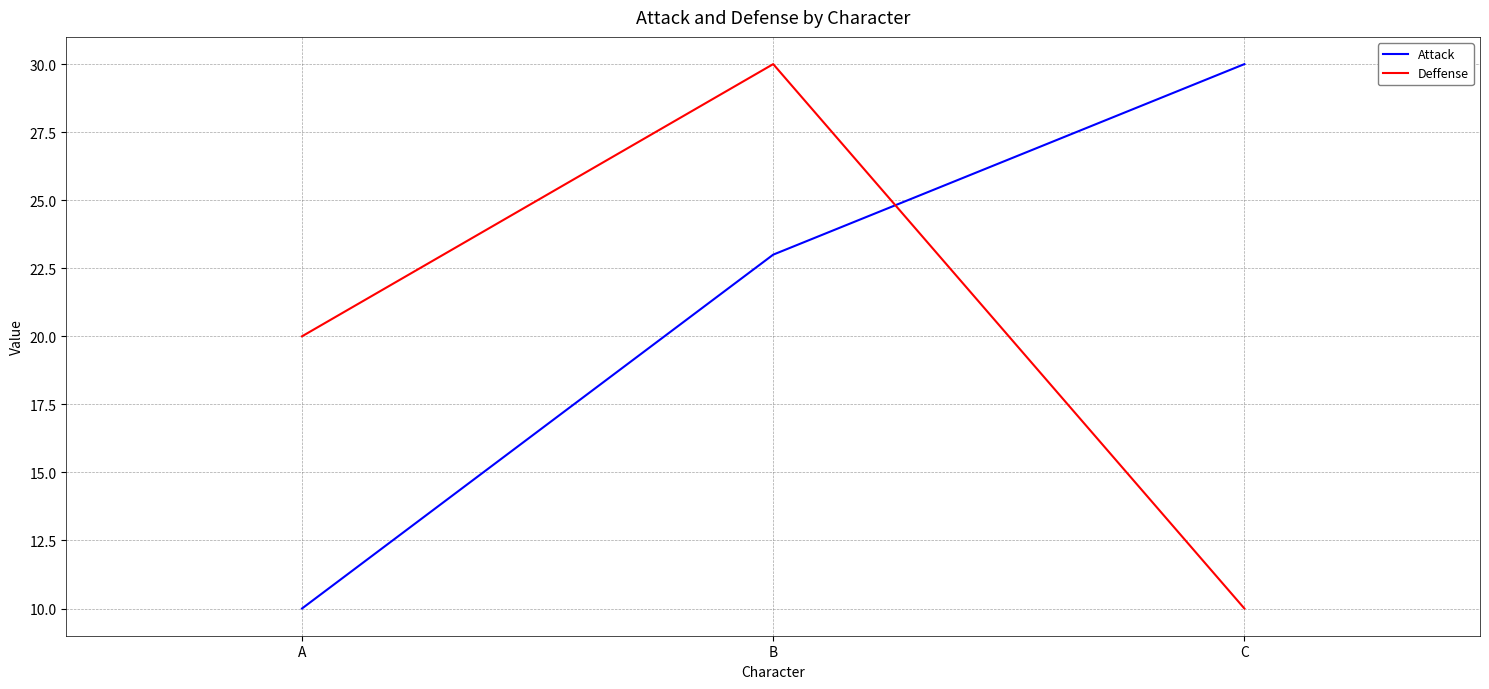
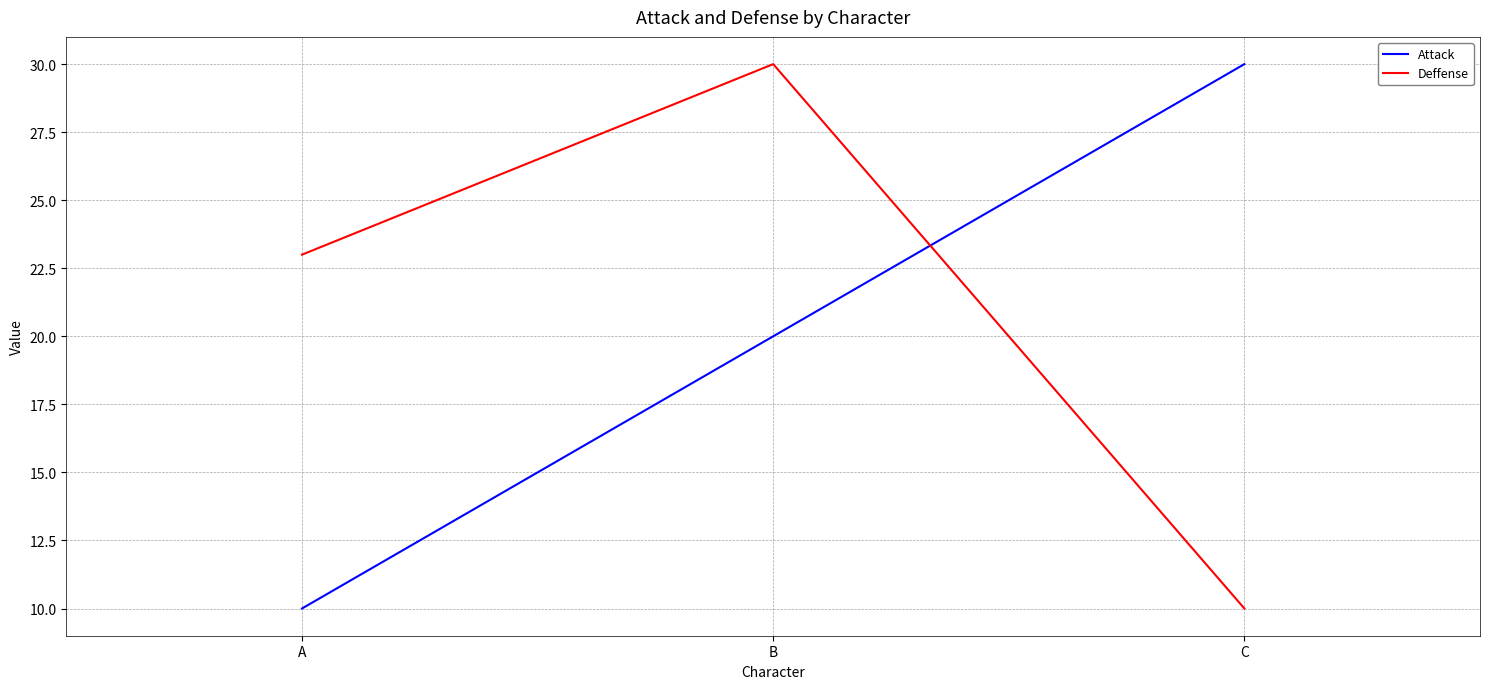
Deffense, A: 20 -> 23
Attack, B: 23 -> 20
